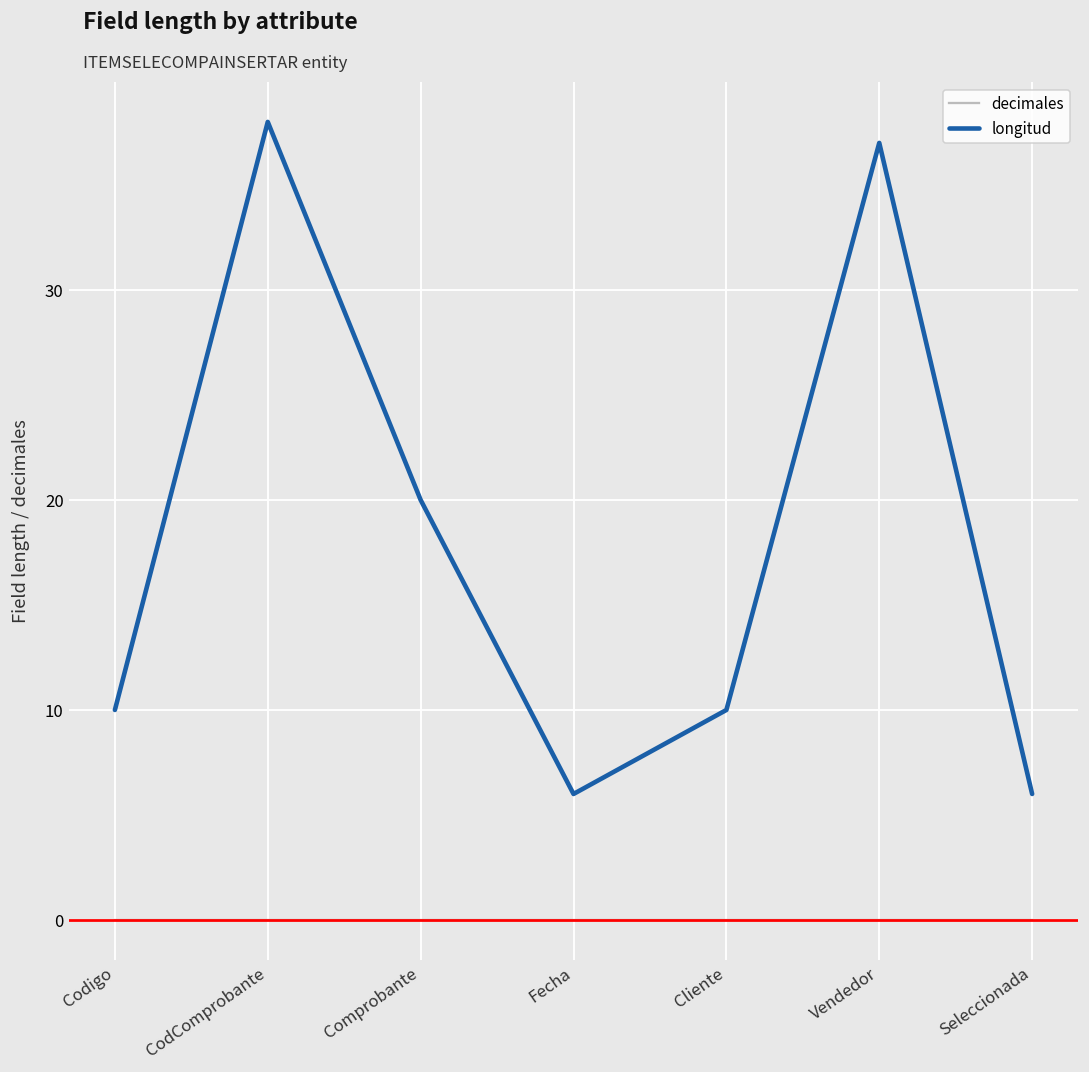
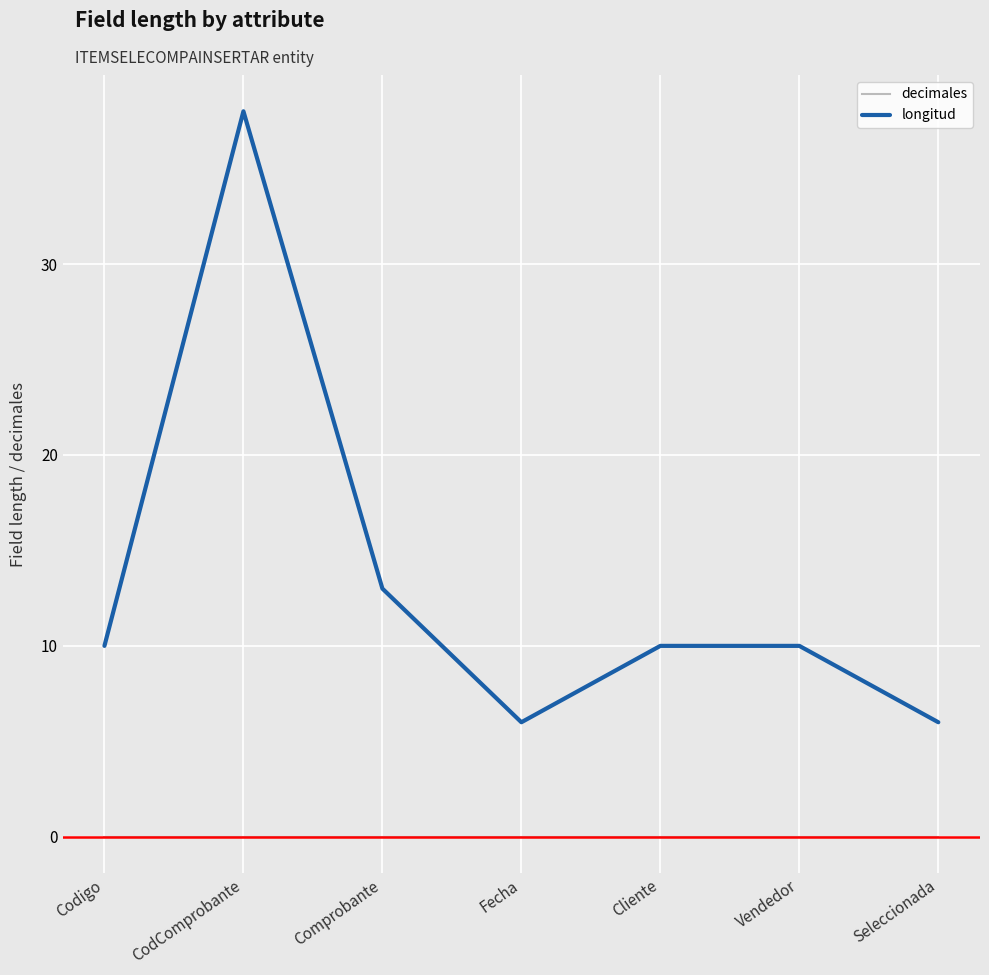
longitud, Comprobante: 20 -> 13
longitud, Vendedor: 37 -> 10
